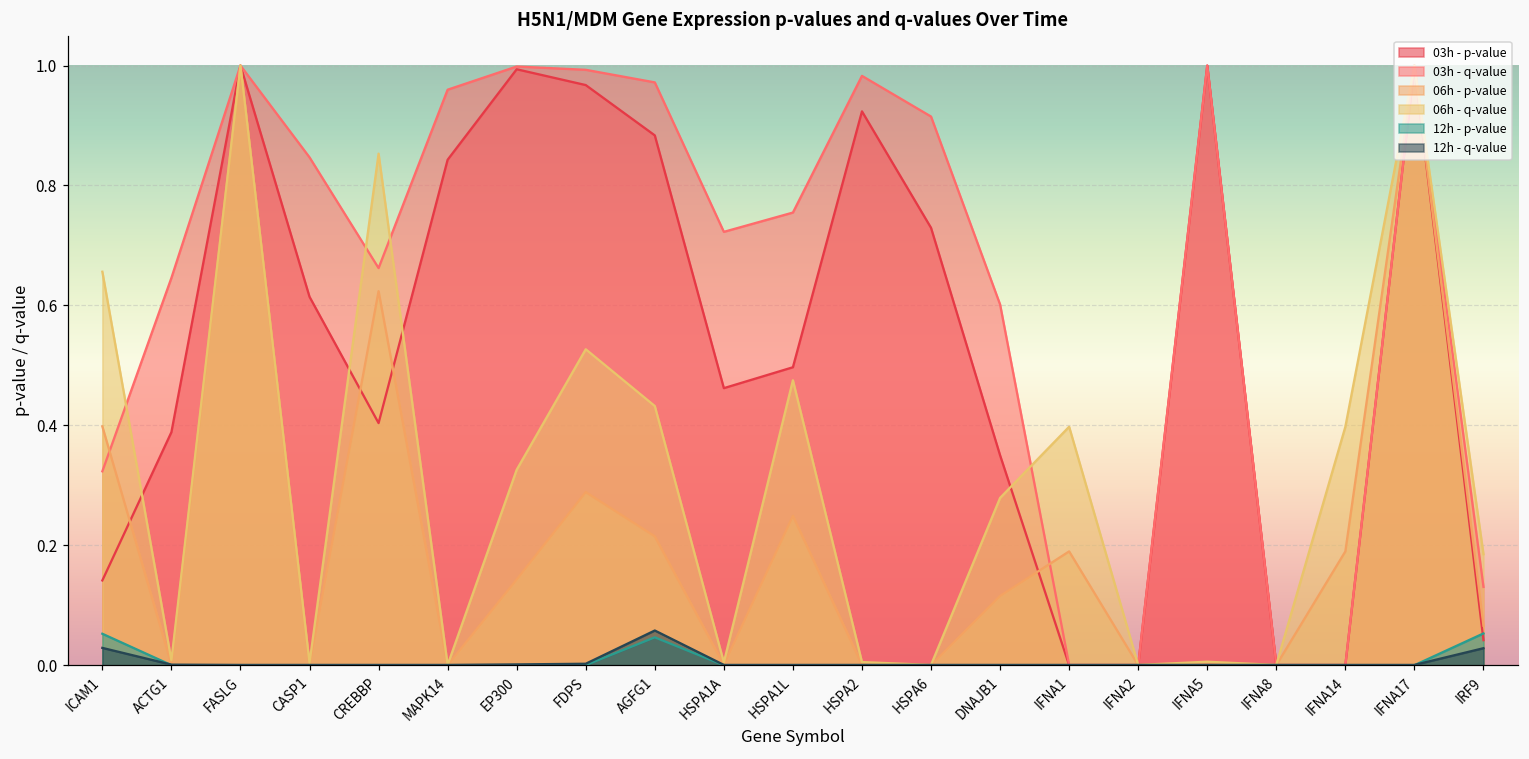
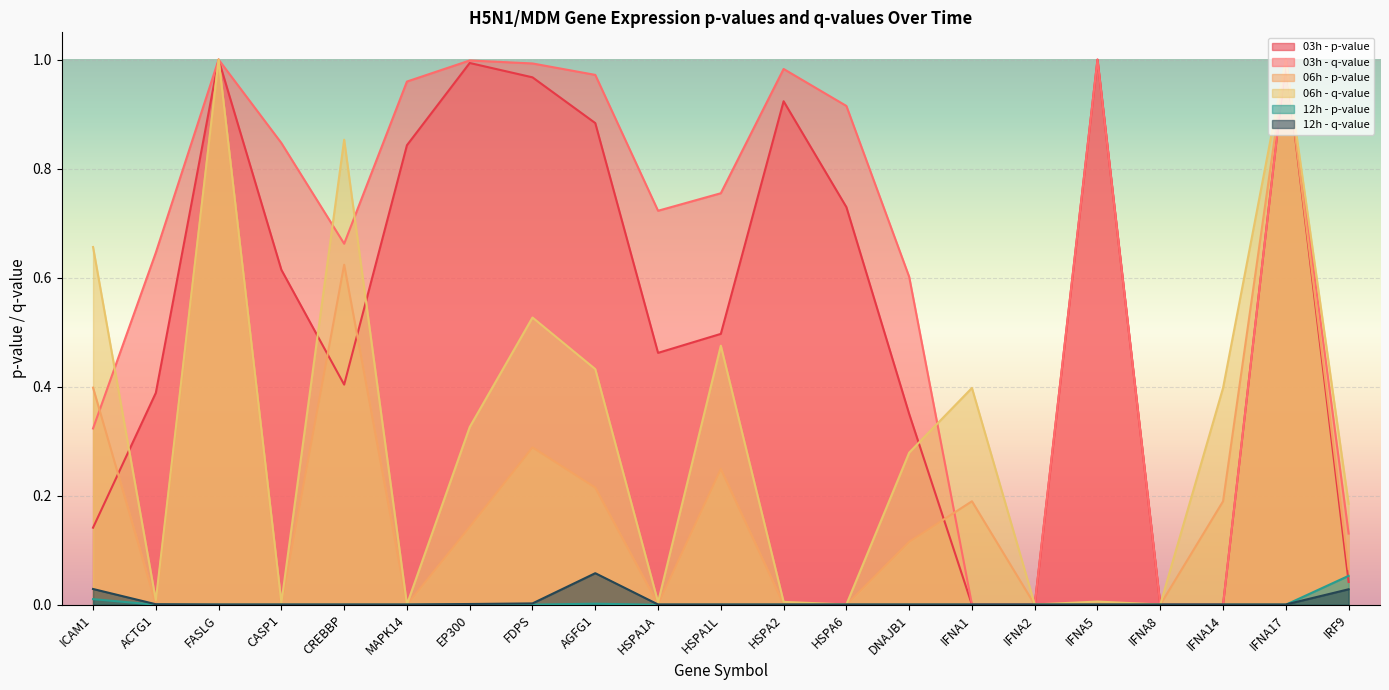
12h - p-value, ICAM1: 0.05 -> 0.01
12h - p-value, AGFG1: 0.05 -> 0.00
